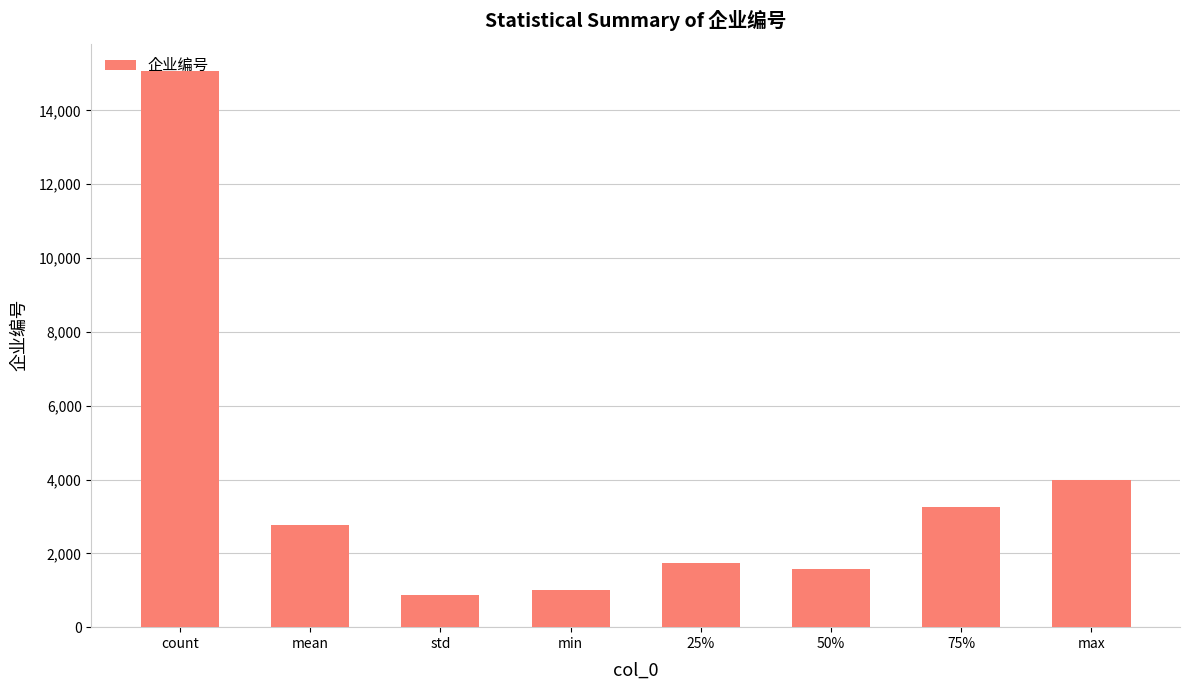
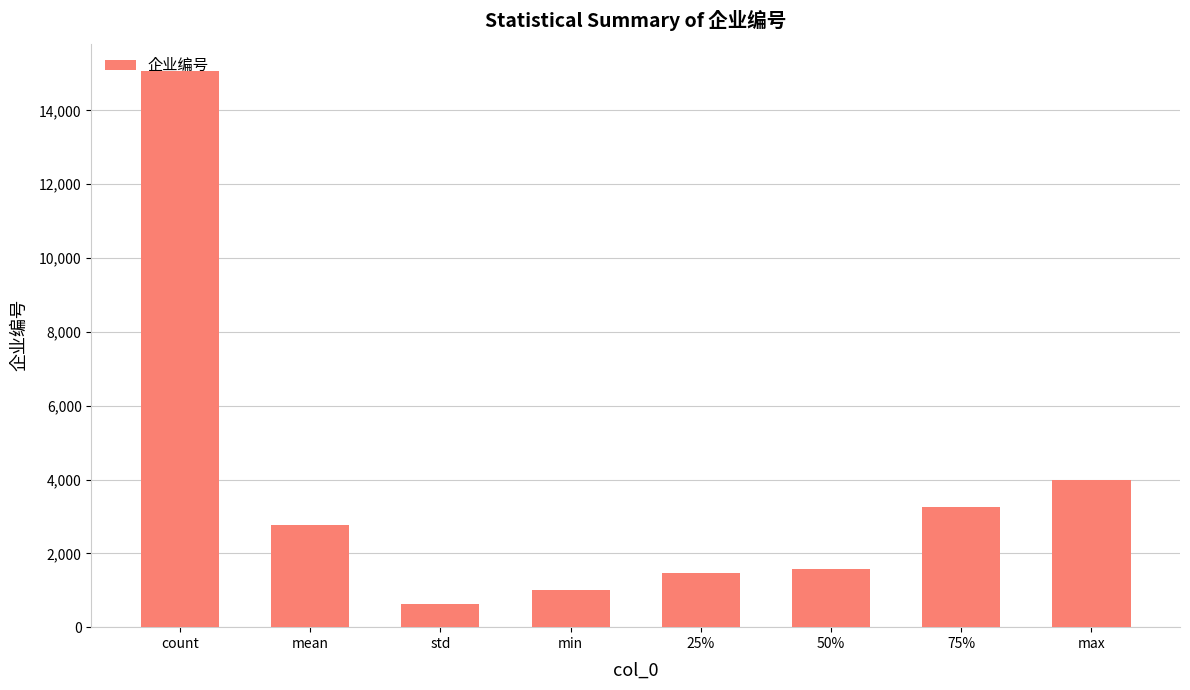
std: 900 -> 600
25%: 1,800 -> 1,500
